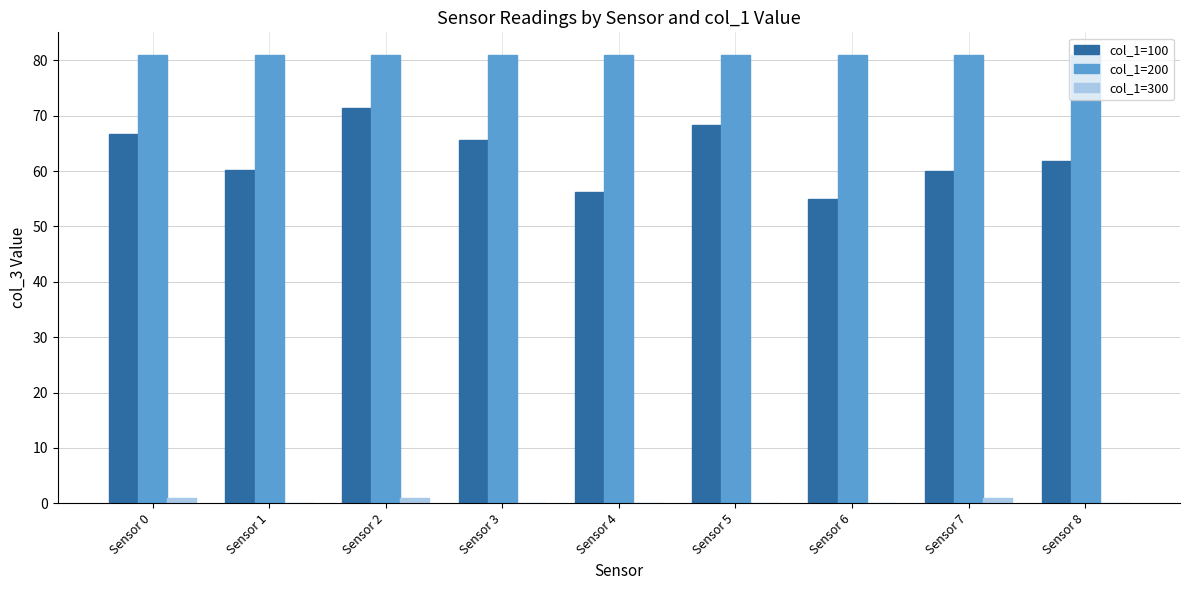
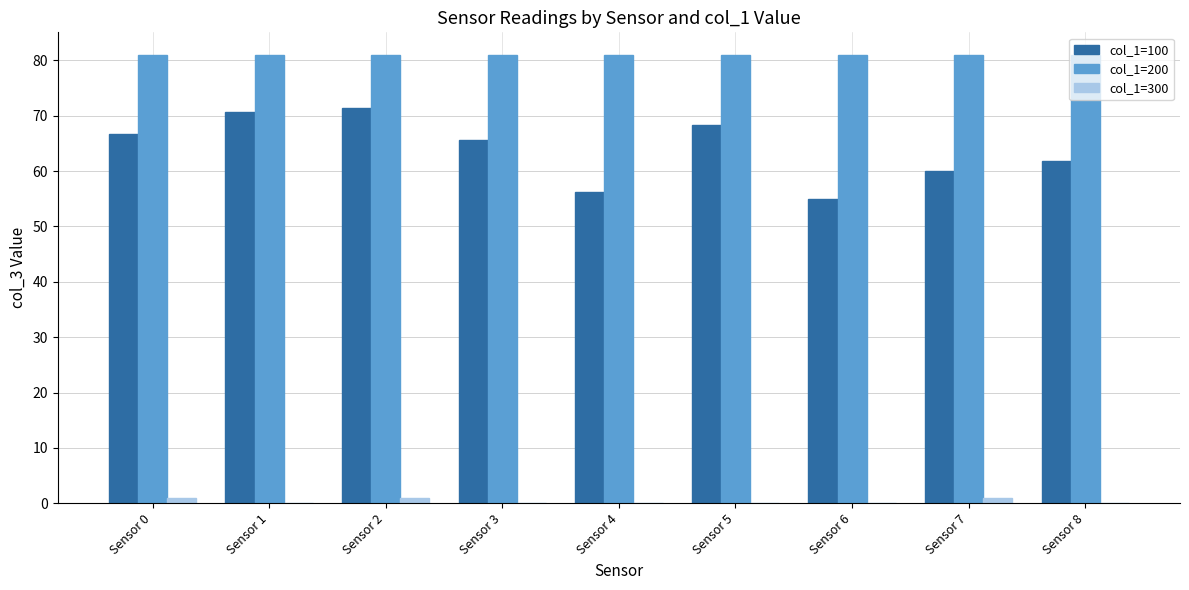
col_1=100, Sensor 1: 60 -> 71
